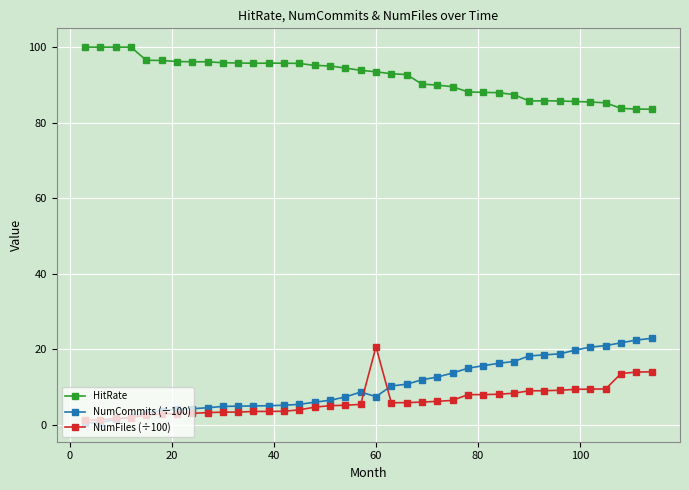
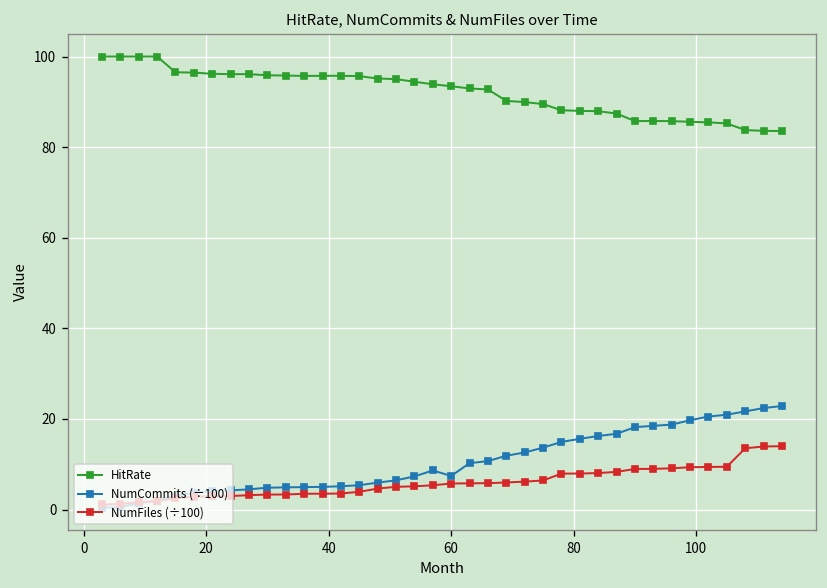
NumFiles (÷100), 60: 21 -> 6
